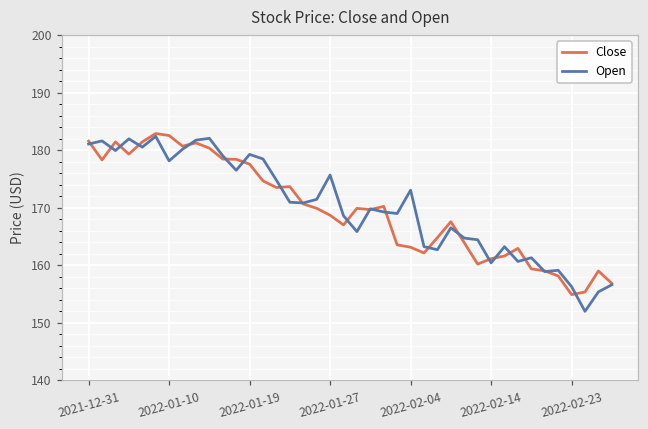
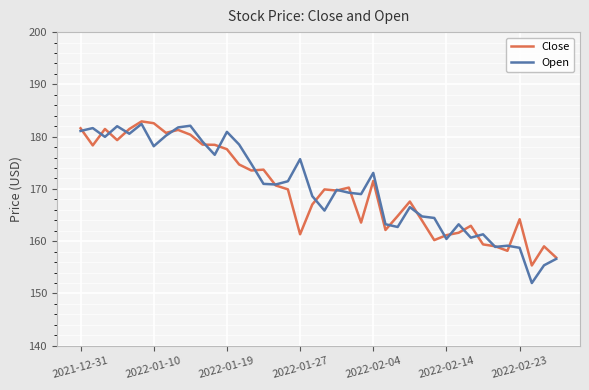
Open, 2022-01-19: 179 -> 181
Close, 2022-01-27: 169 -> 161
Close, 2022-02-04: 163 -> 172
Close, 2022-02-23: 155 -> 164
Open, 2022-02-23: 156 -> 159
